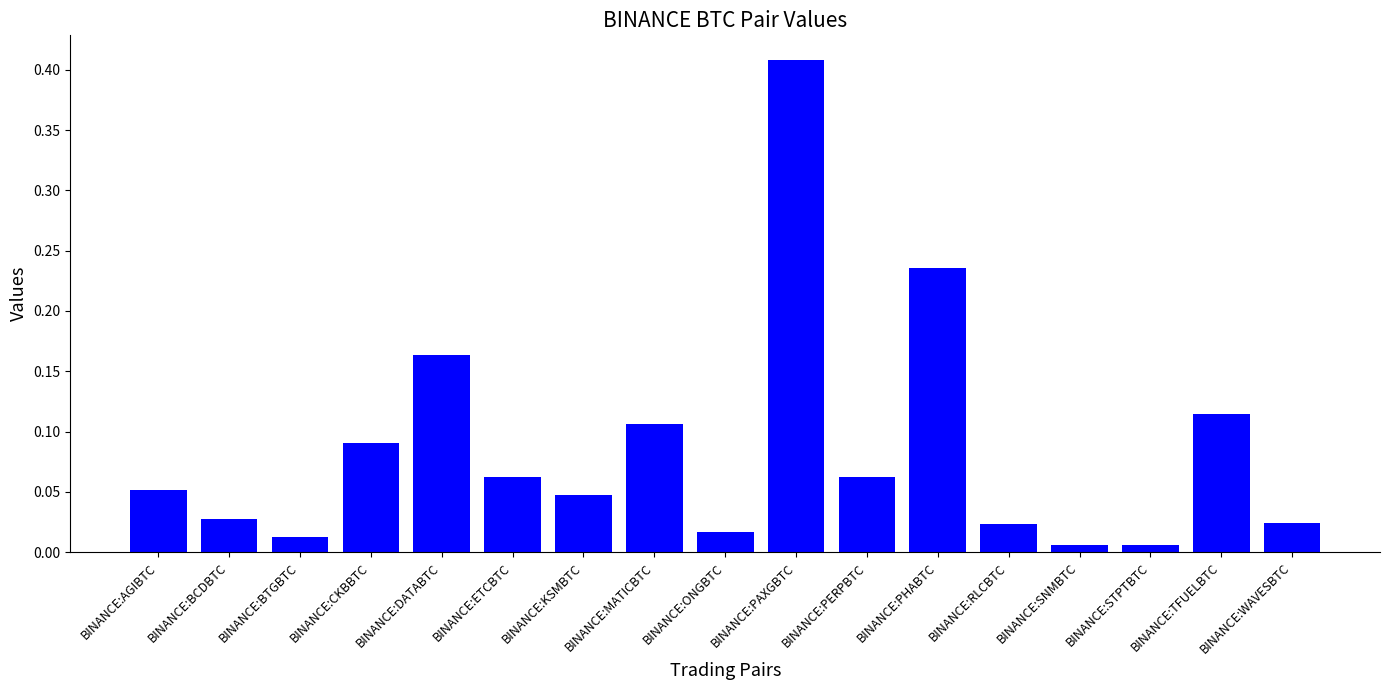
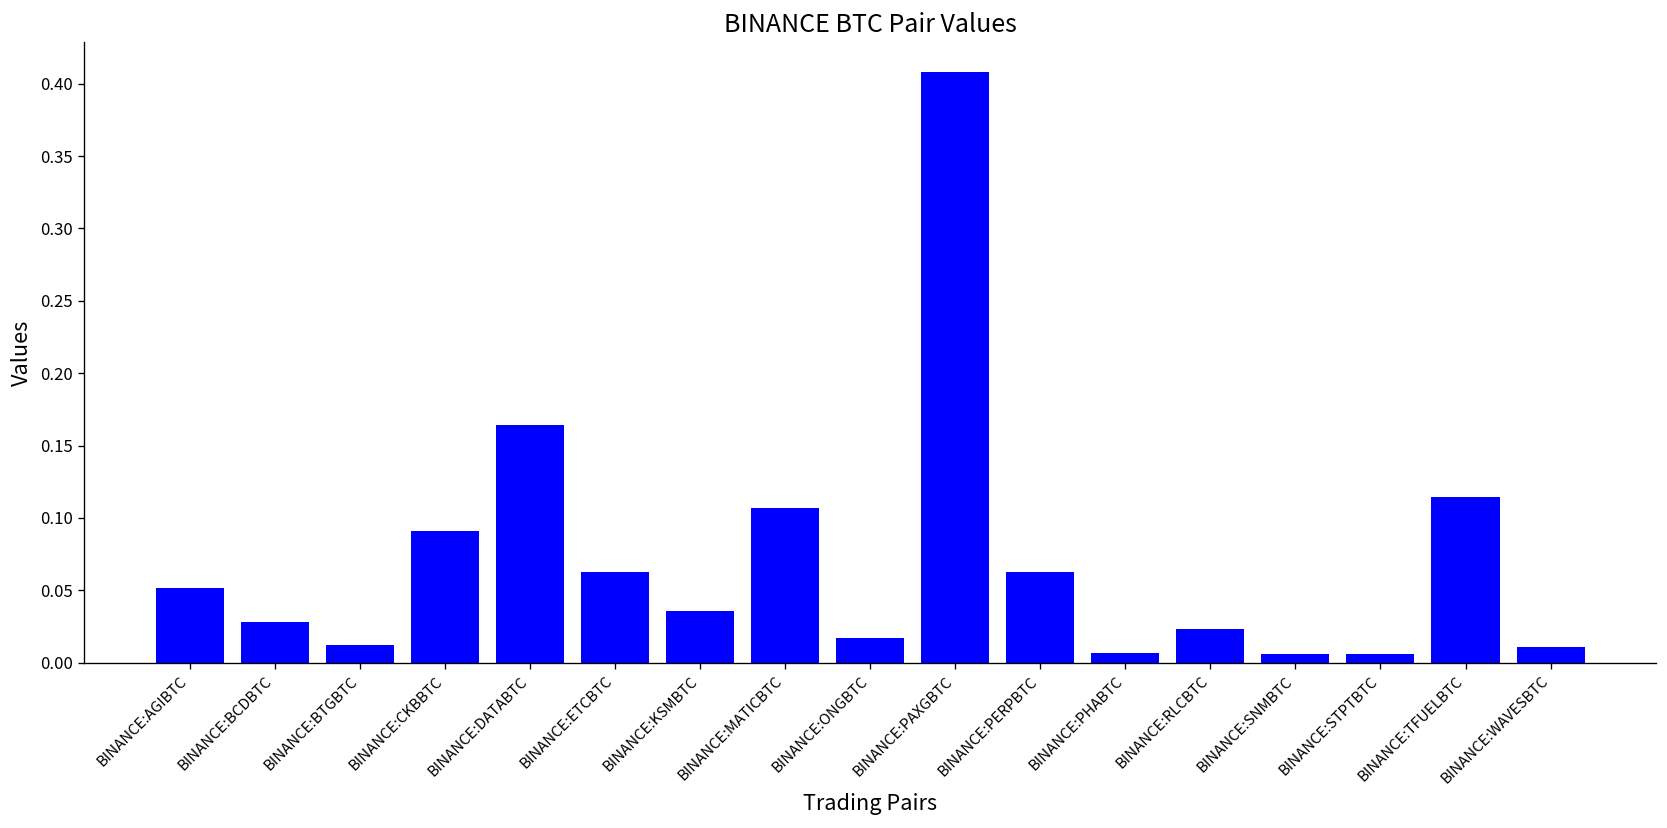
BINANCE:KSMBTC: 0.047 -> 0.035
BINANCE:PHABTC: 0.236 -> 0.007
BINANCE:WAVESBTC: 0.024 -> 0.011
